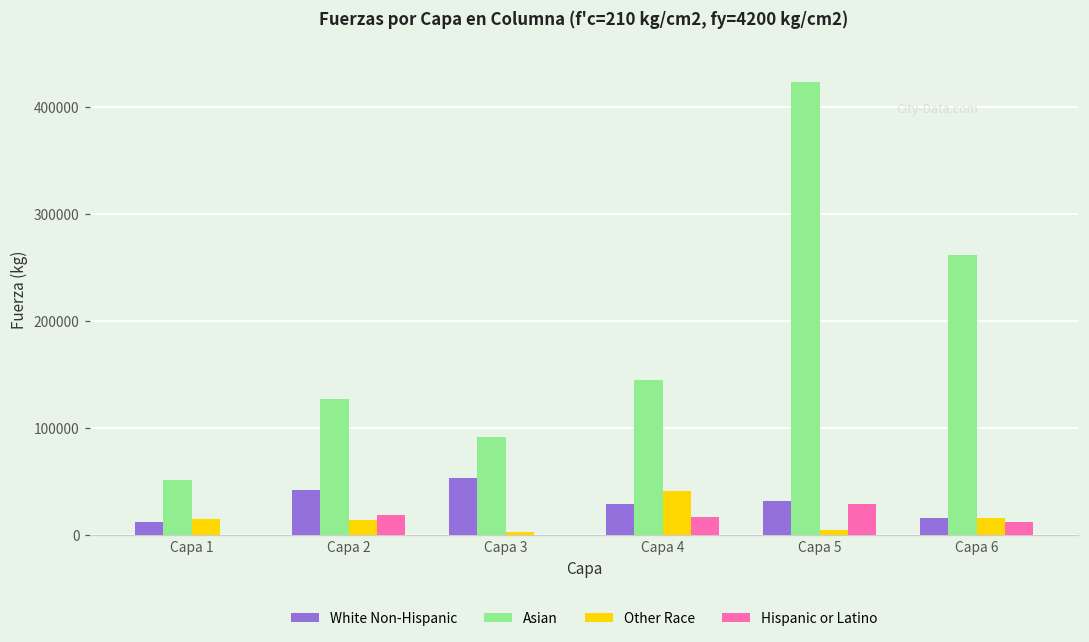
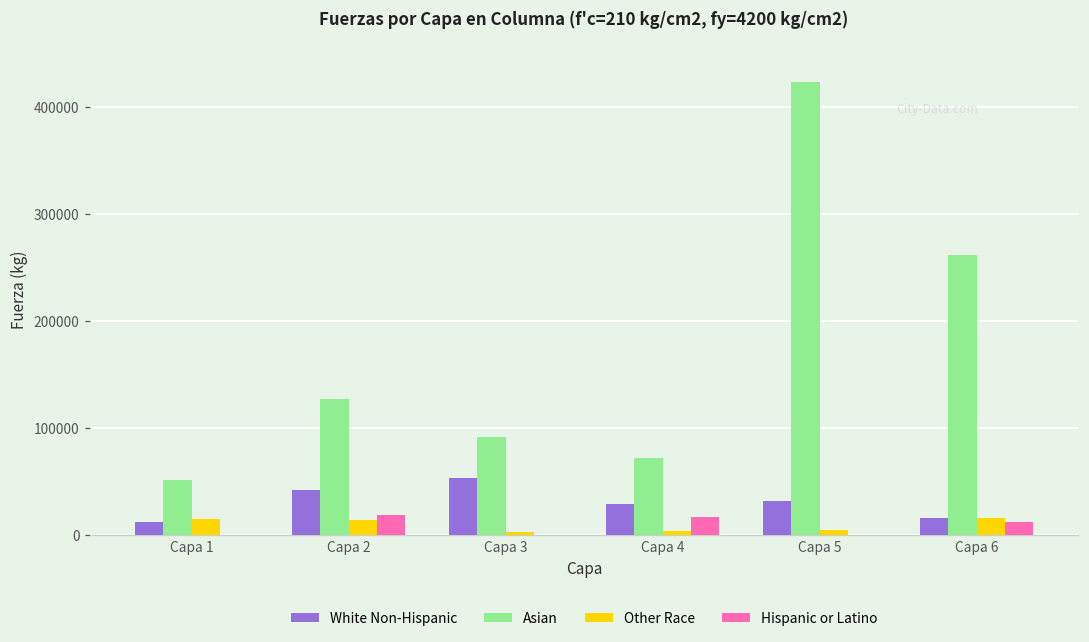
Asian, Capa 4: 140000 -> 70000
Other Race, Capa 4: 40000 -> 0
Hispanic or Latino, Capa 5: 30000 -> 0
